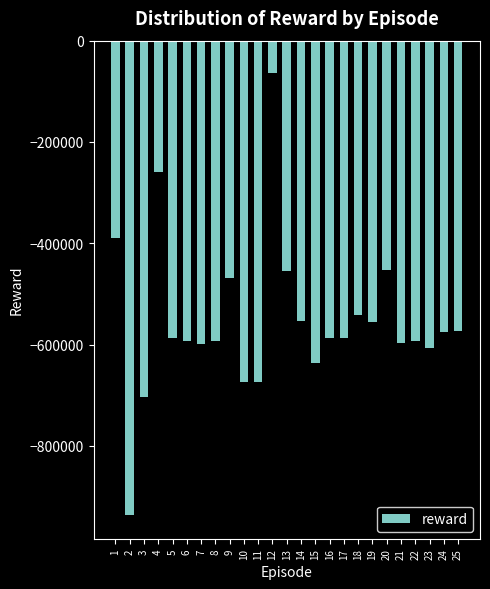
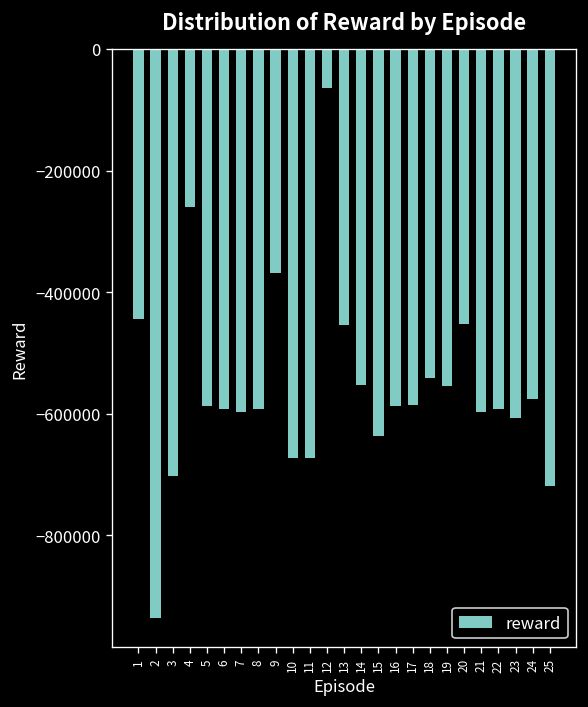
1: -390000 -> -440000
9: -470000 -> -370000
25: -570000 -> -720000
